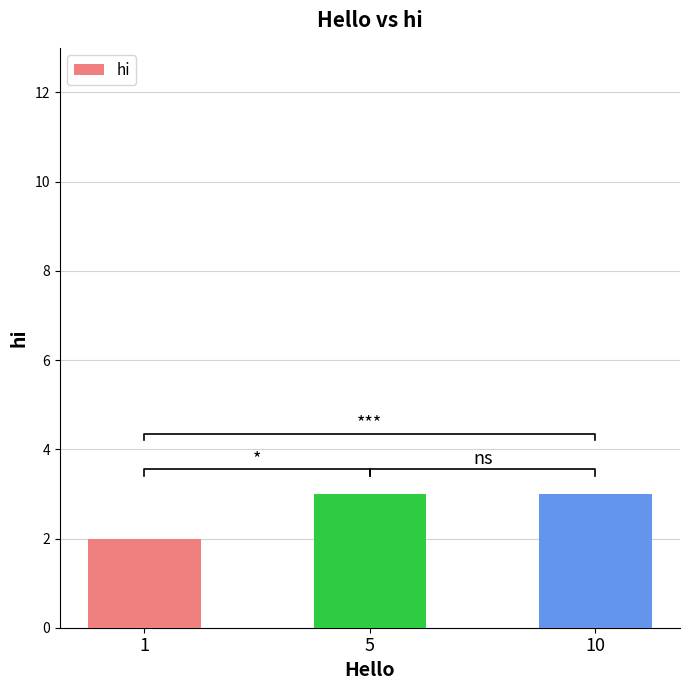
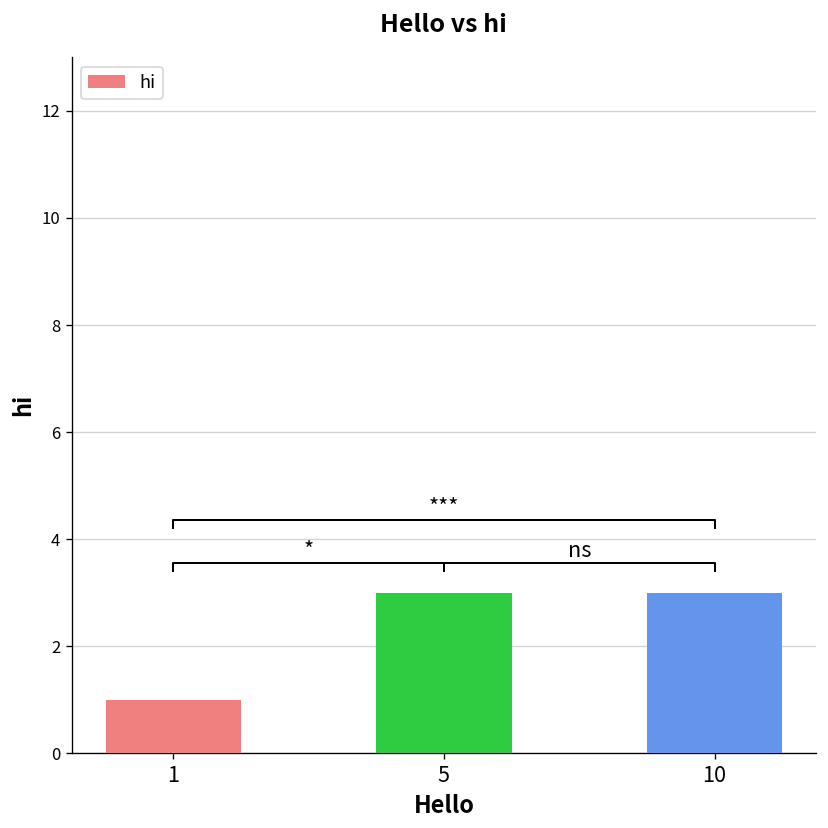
hi, 1: 2 -> 1
